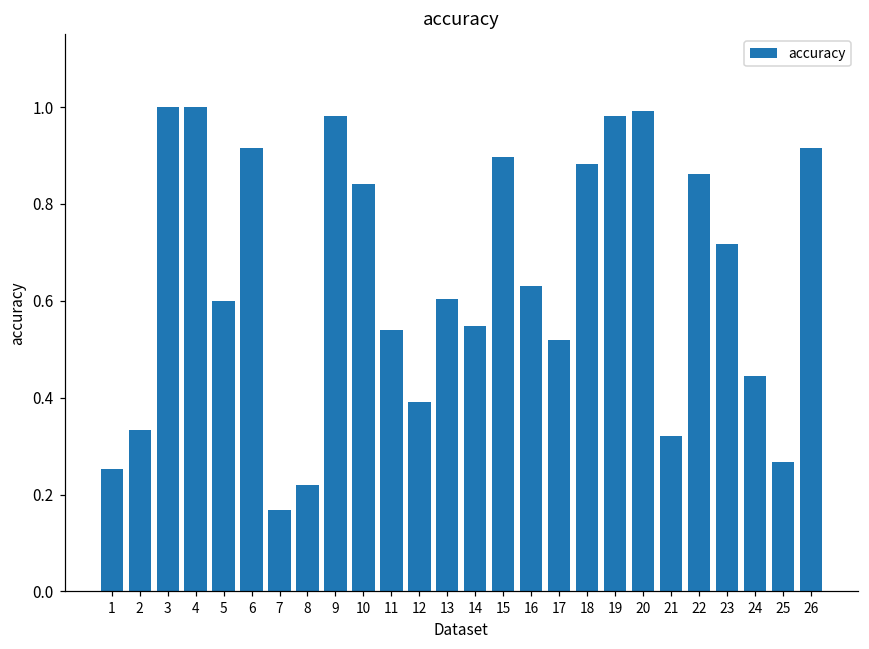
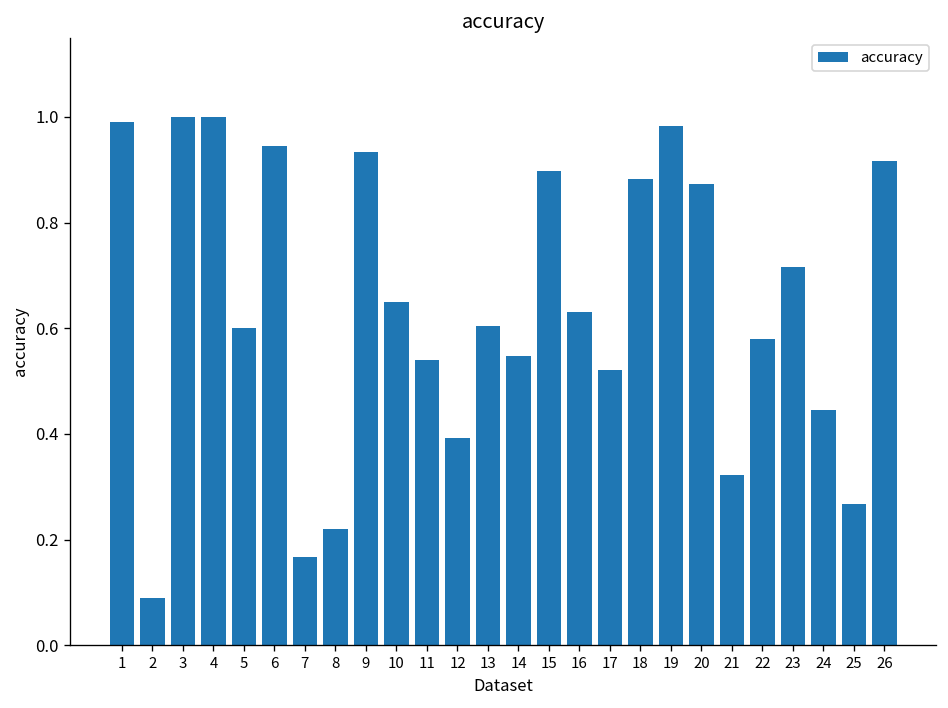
1: 0.25 -> 0.99
2: 0.33 -> 0.09
6: 0.92 -> 0.94
9: 0.98 -> 0.93
10: 0.84 -> 0.65
20: 0.99 -> 0.87
22: 0.86 -> 0.58
